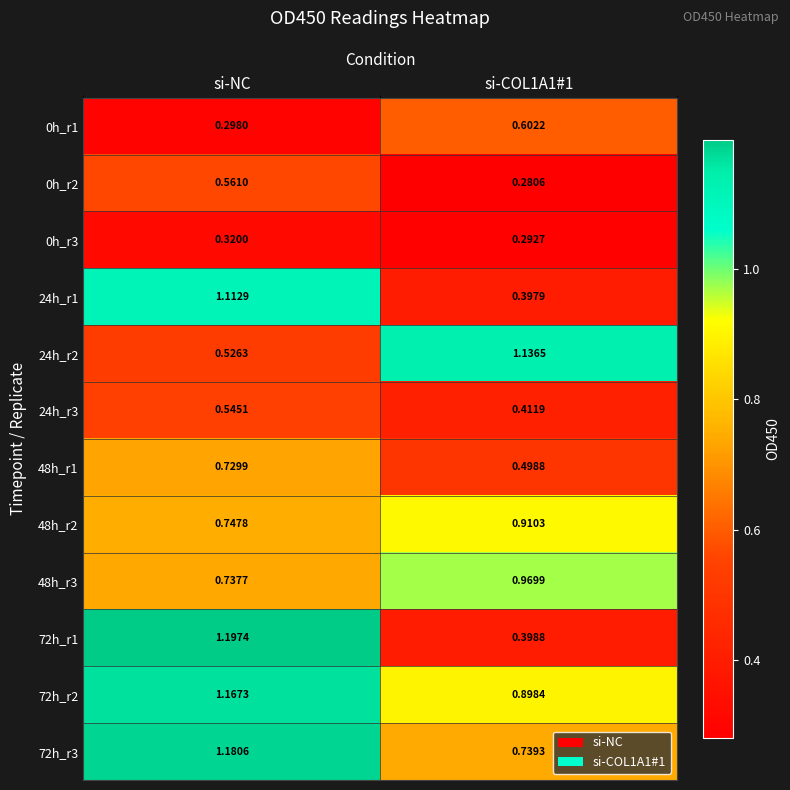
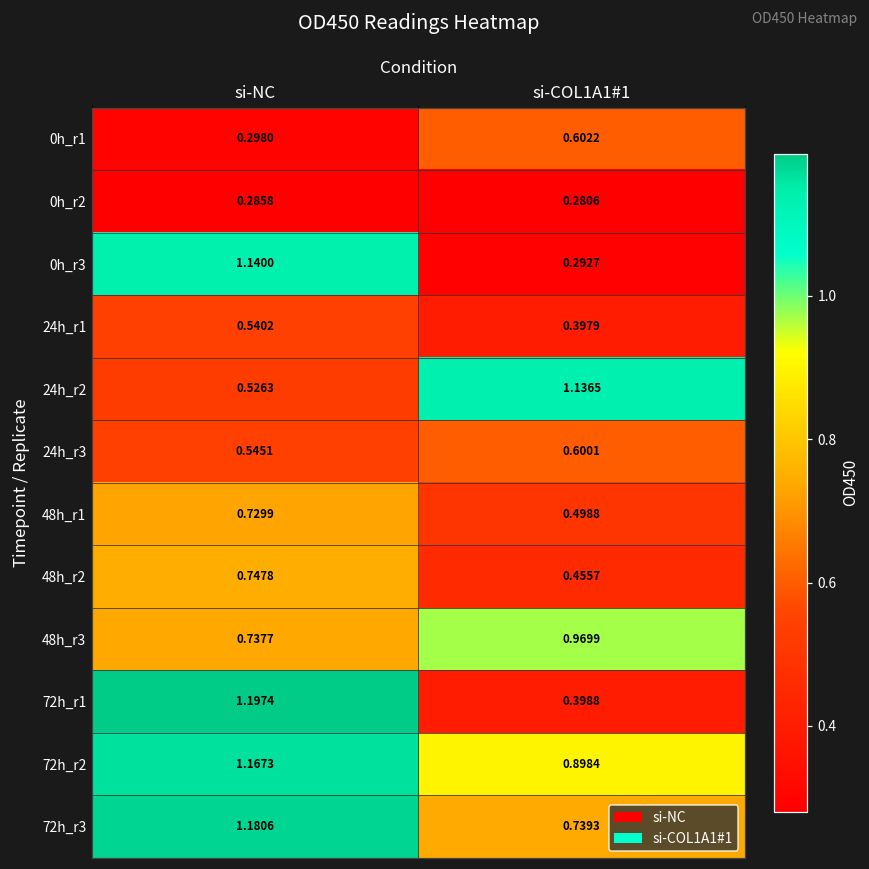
0h_r2, si-NC: 0.5610 -> 0.2858
0h_r3, si-NC: 0.3200 -> 1.1400
24h_r1, si-NC: 1.1129 -> 0.5402
24h_r3, si-COL1A1#1: 0.4119 -> 0.6001
48h_r2, si-COL1A1#1: 0.9103 -> 0.4557
